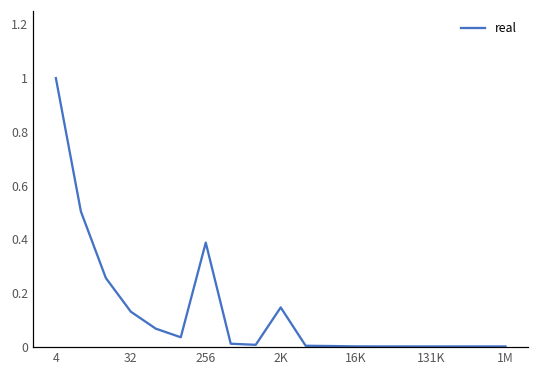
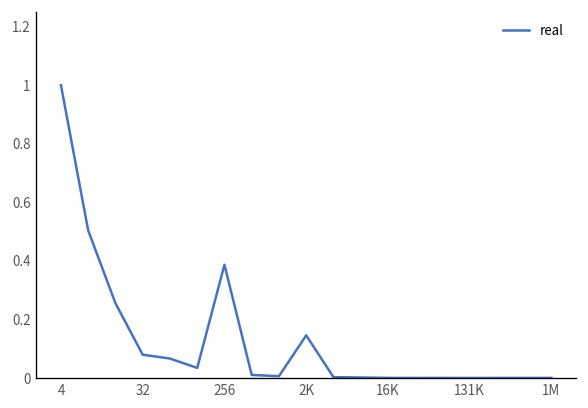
32: 0.13 -> 0.08
